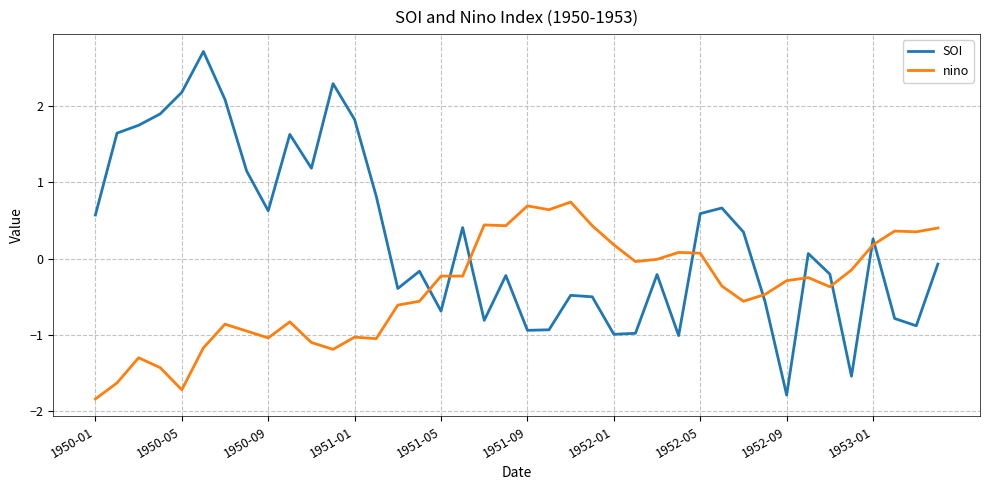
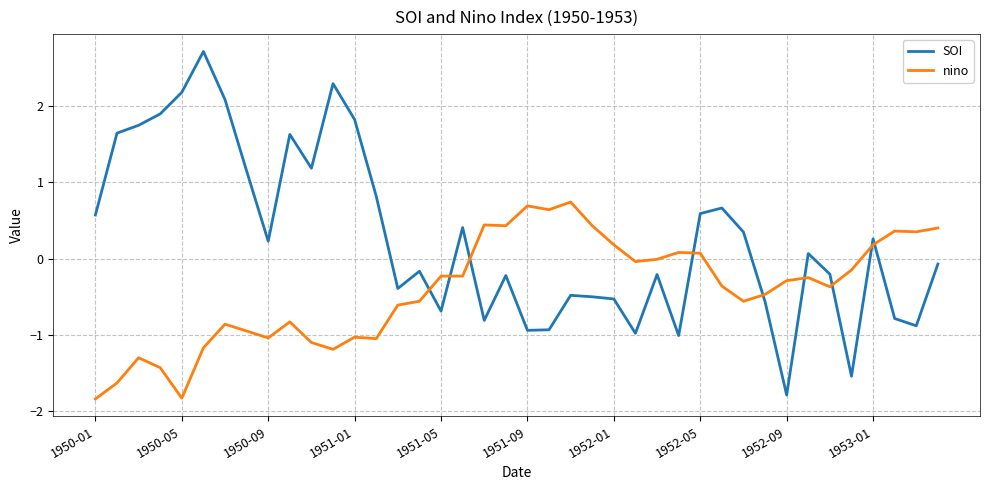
nino, 1950-05: -1.7 -> -1.8
SOI, 1950-09: 0.6 -> 0.2
SOI, 1952-01: -1.0 -> -0.5
